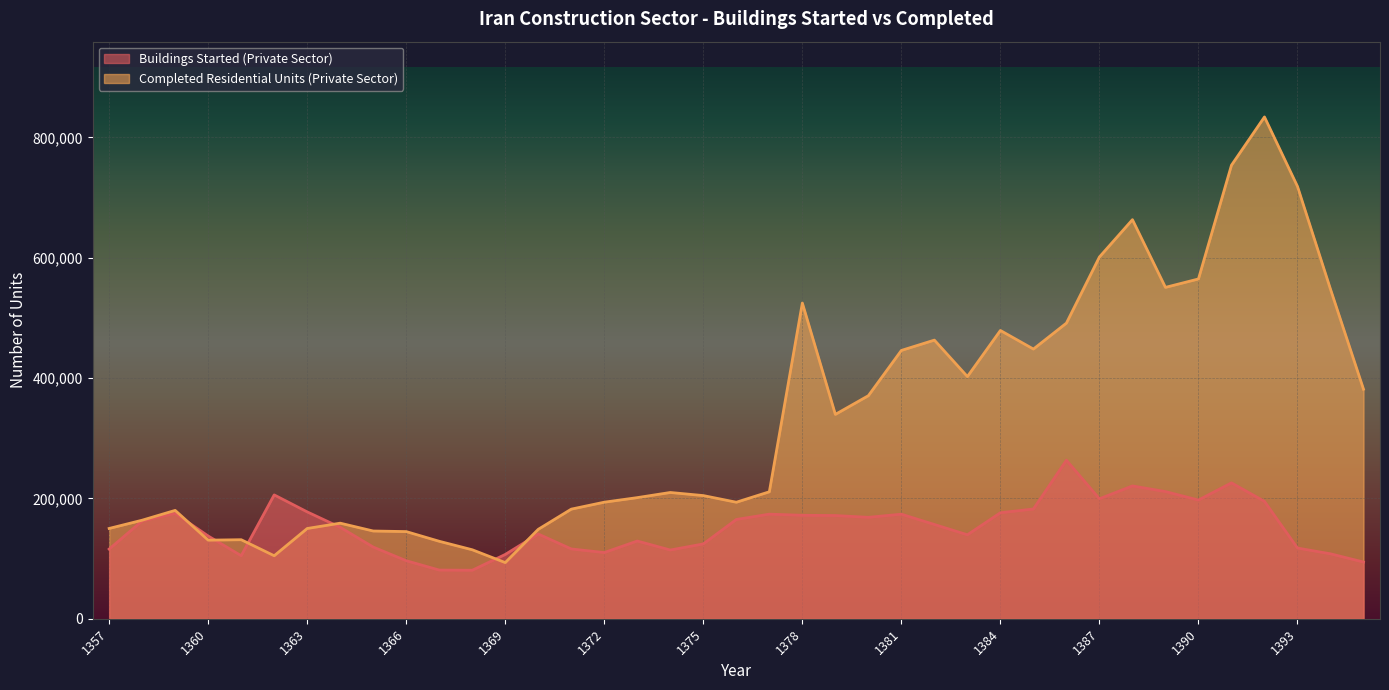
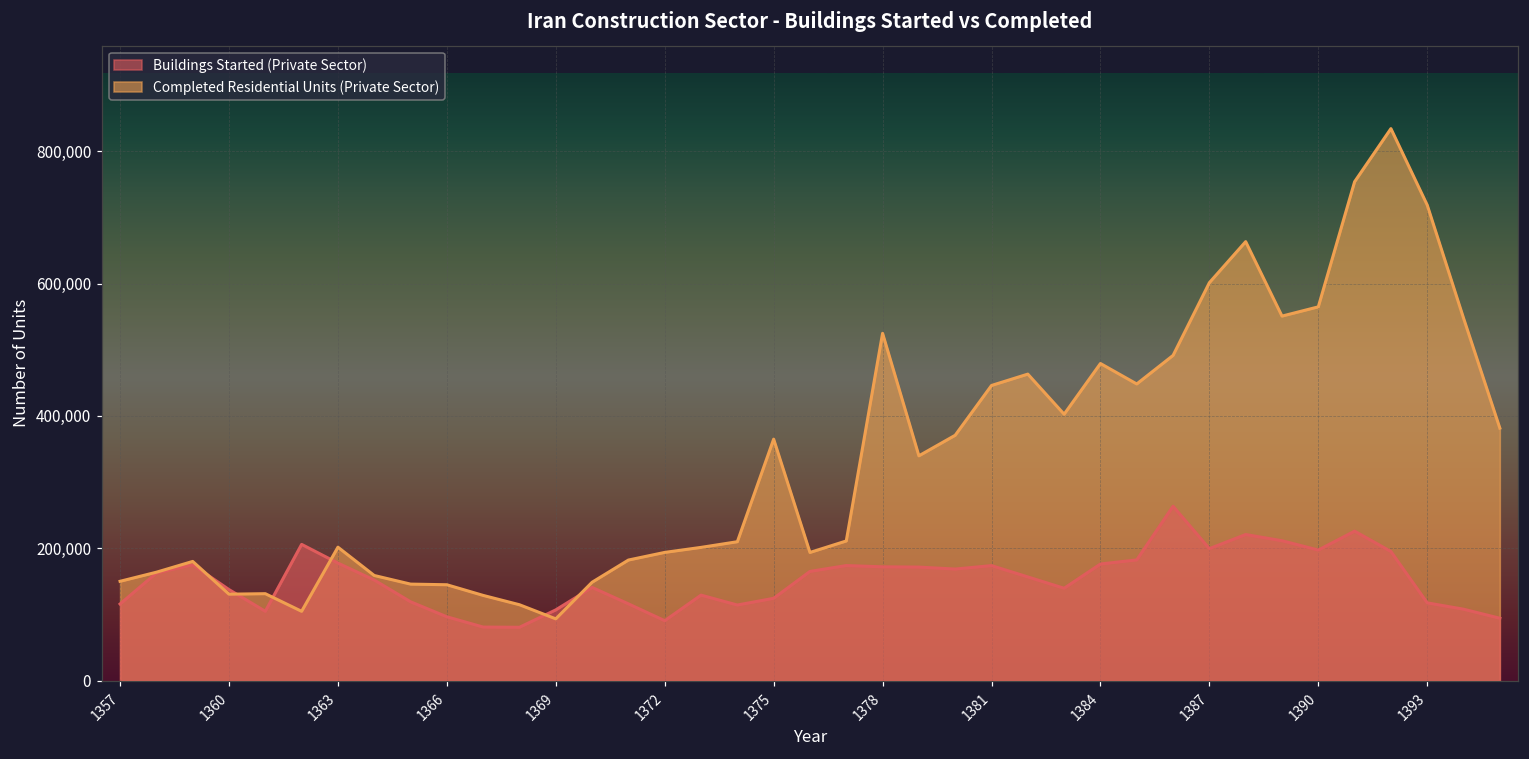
Completed Residential Units (Private Sector), 1363: 150,000 -> 200,000
Buildings Started (Private Sector), 1372: 110,000 -> 90,000
Completed Residential Units (Private Sector), 1375: 200,000 -> 360,000
